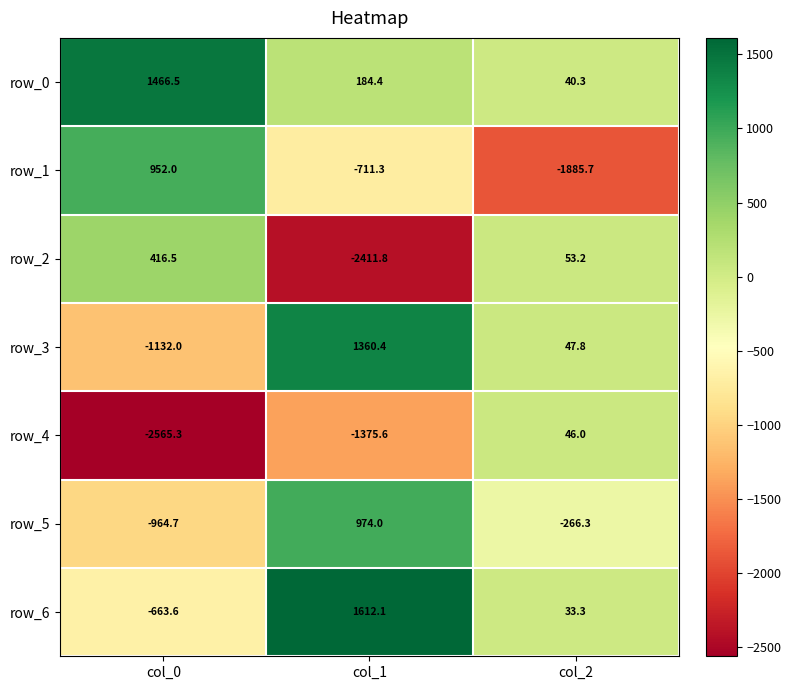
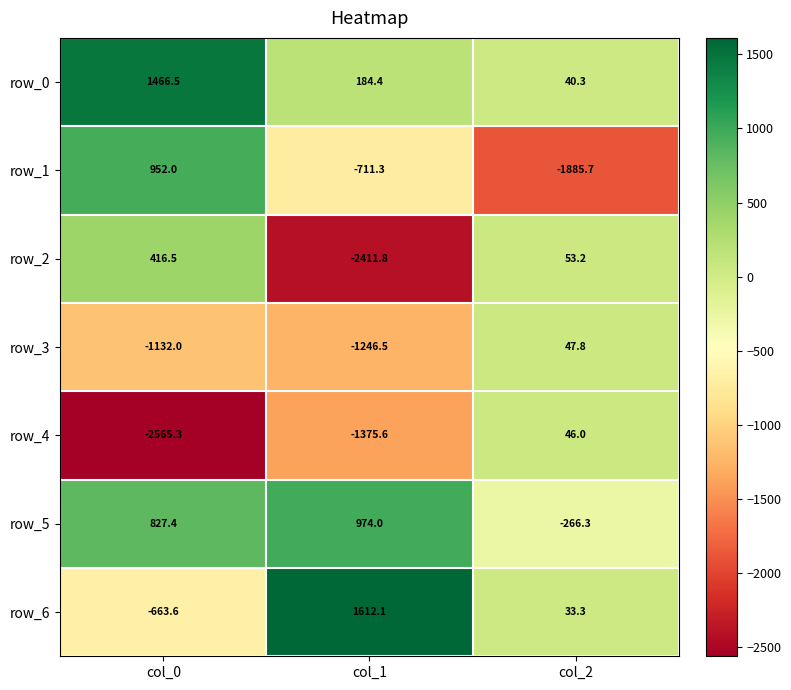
row_3, col_1: 1360.4 -> -1246.5
row_5, col_0: -964.7 -> 827.4
